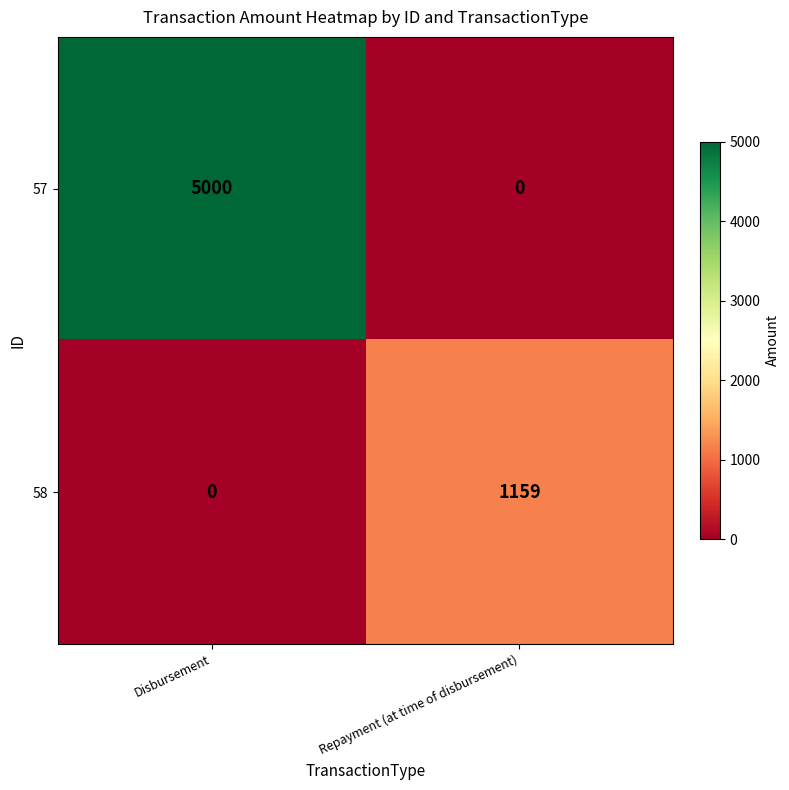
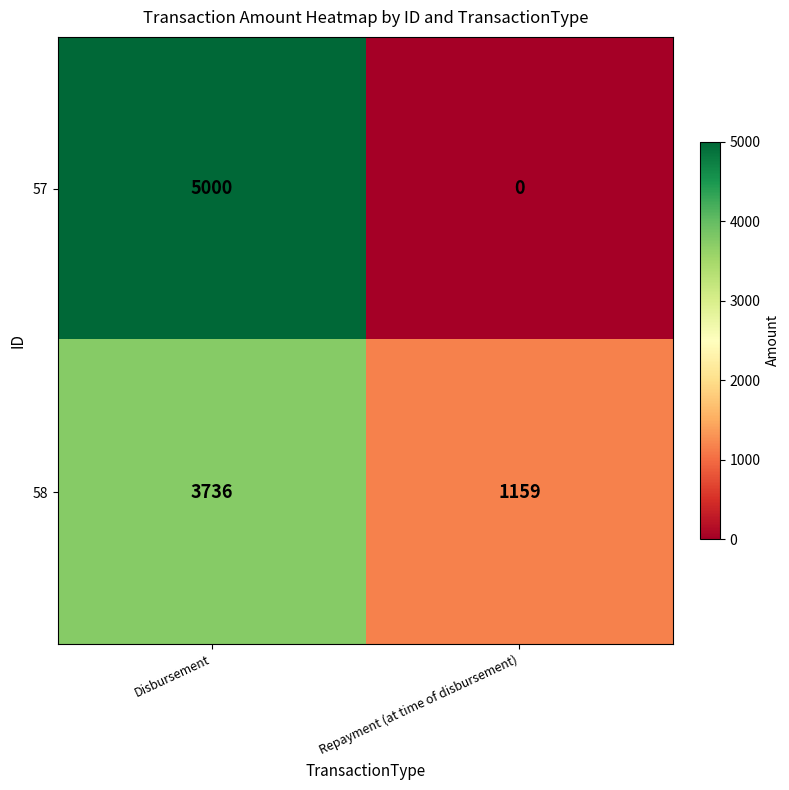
58, Disbursement: 0 -> 3736
